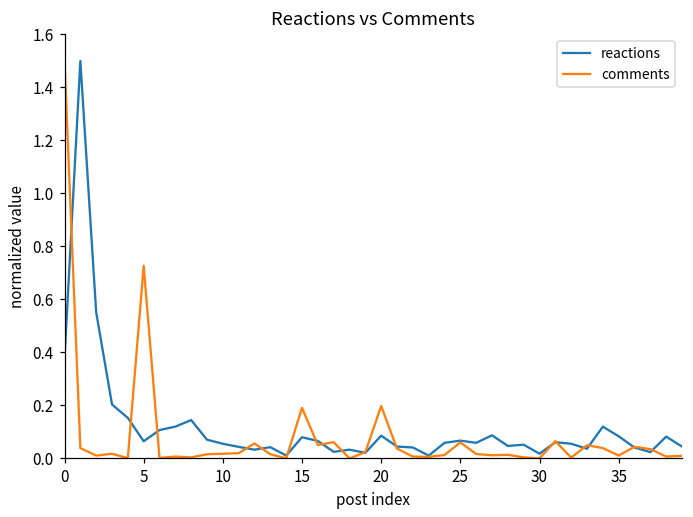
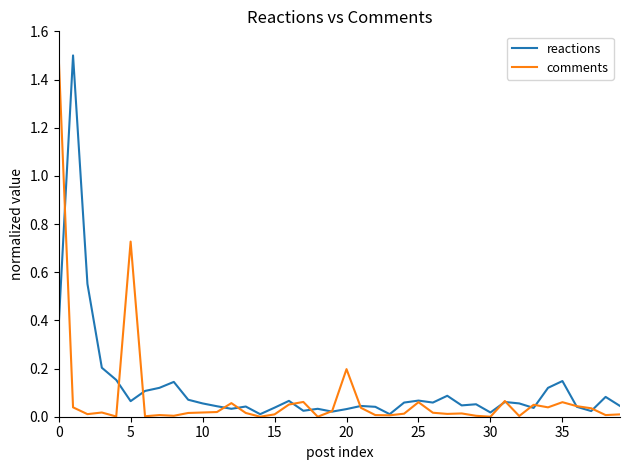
reactions, 15: 0.08 -> 0.04
comments, 15: 0.19 -> 0.01
reactions, 20: 0.09 -> 0.03
reactions, 35: 0.08 -> 0.15
comments, 35: 0.01 -> 0.06
